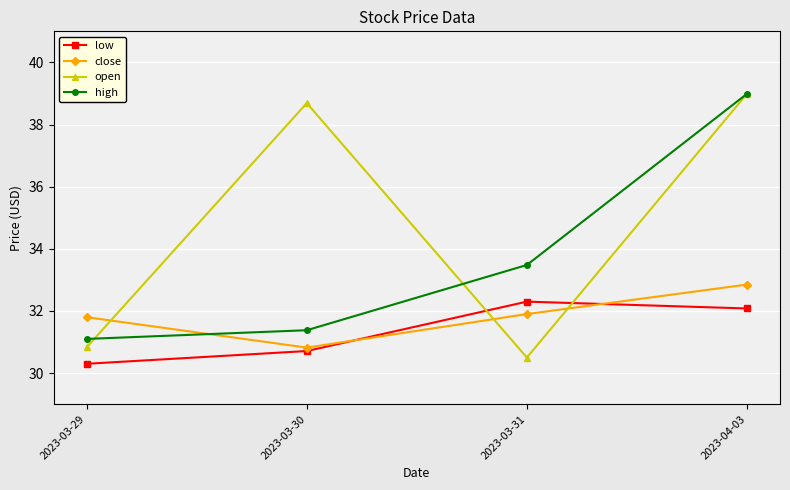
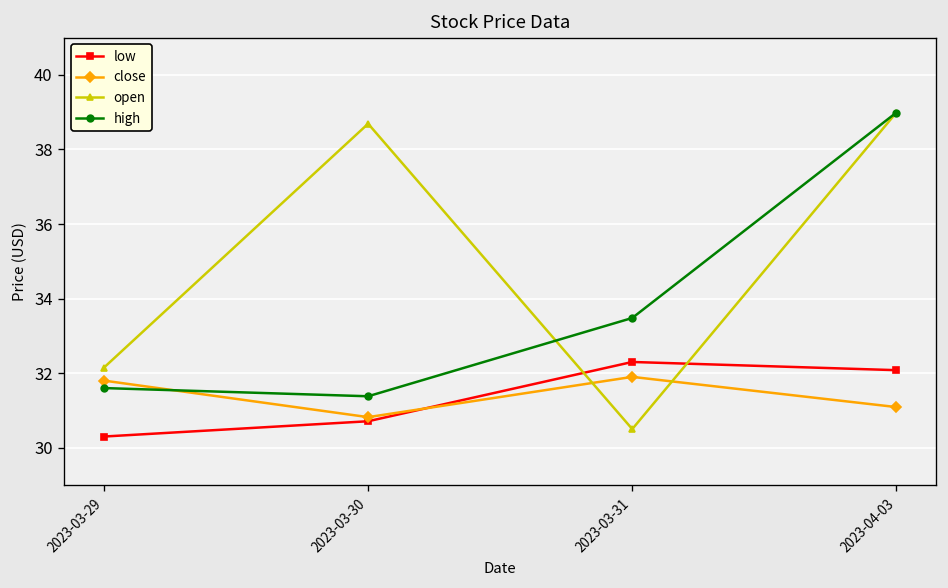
open, 2023-03-29: 30.8 -> 32.2
high, 2023-03-29: 31.1 -> 31.6
close, 2023-04-03: 32.9 -> 31.1
